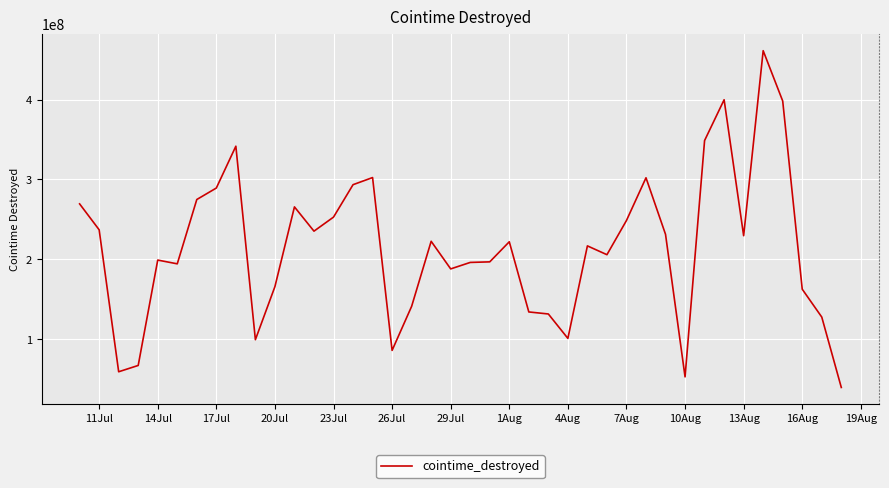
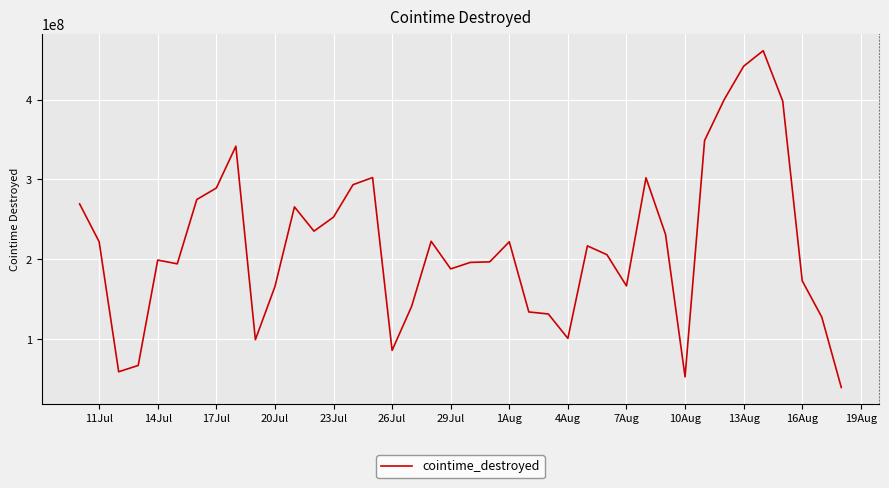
11Jul: 240000000 -> 220000000
7Aug: 250000000 -> 170000000
13Aug: 230000000 -> 440000000
16Aug: 160000000 -> 170000000
